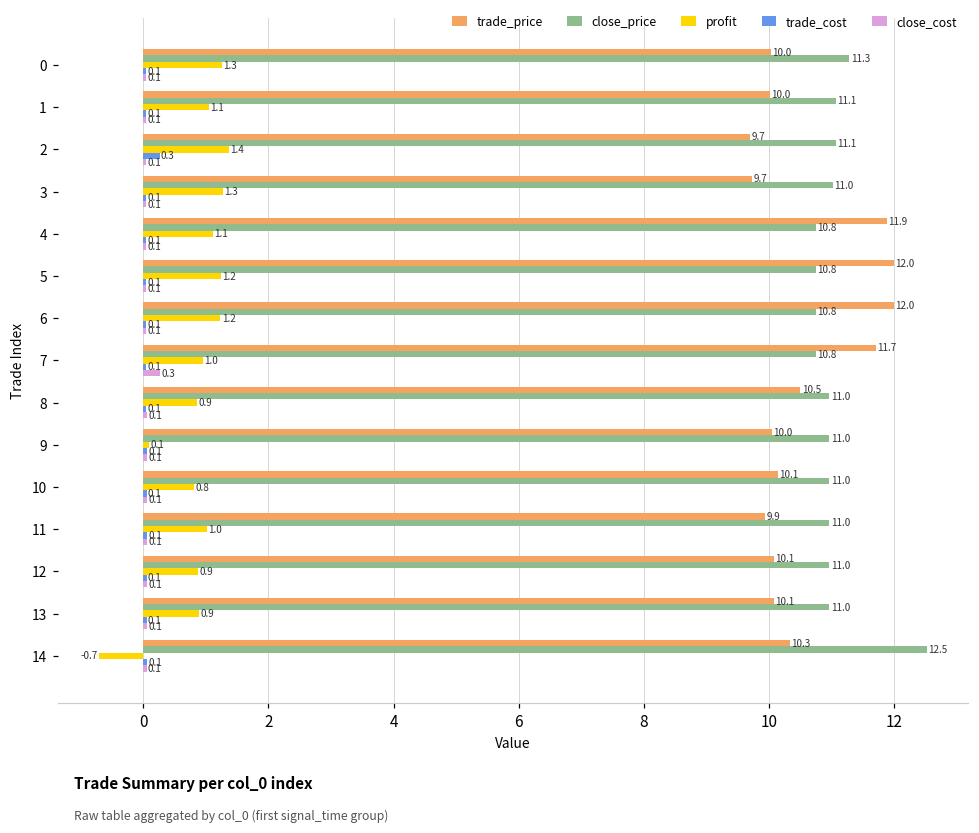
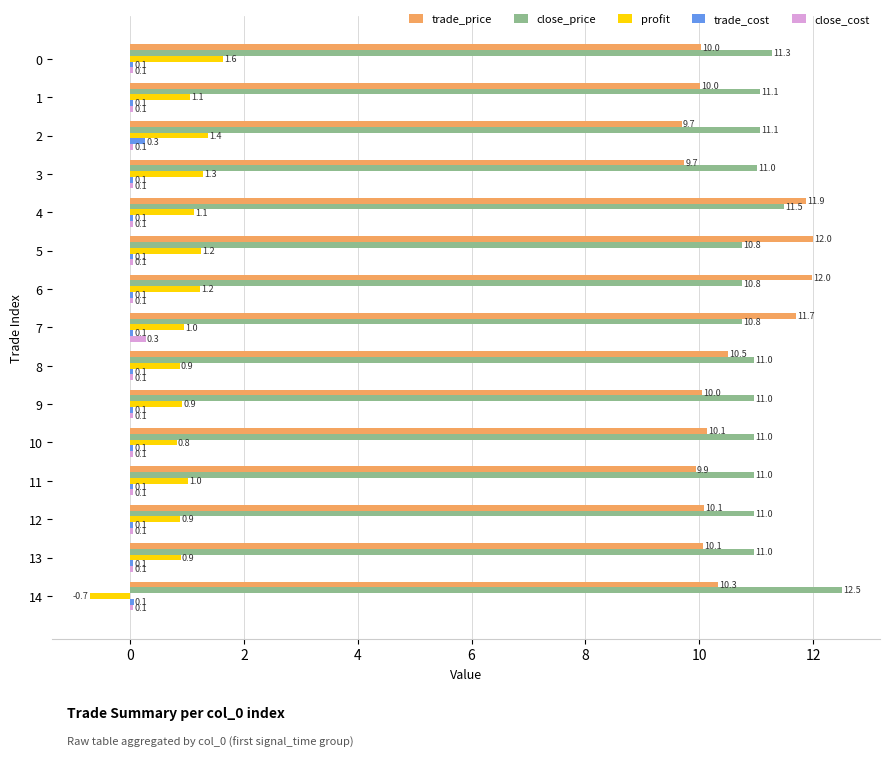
profit, 0: 1.3 -> 1.6
close_price, 4: 10.8 -> 11.5
profit, 9: 0.1 -> 0.9
